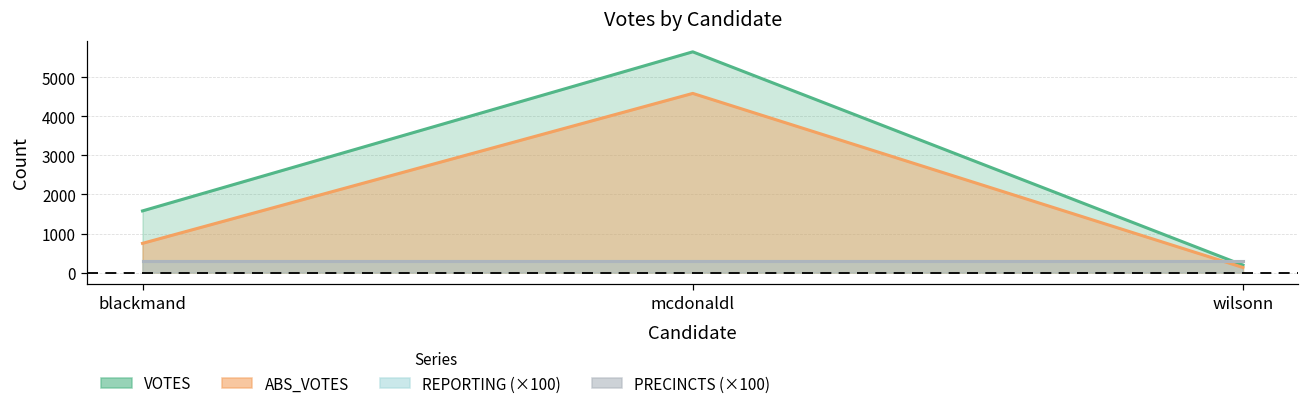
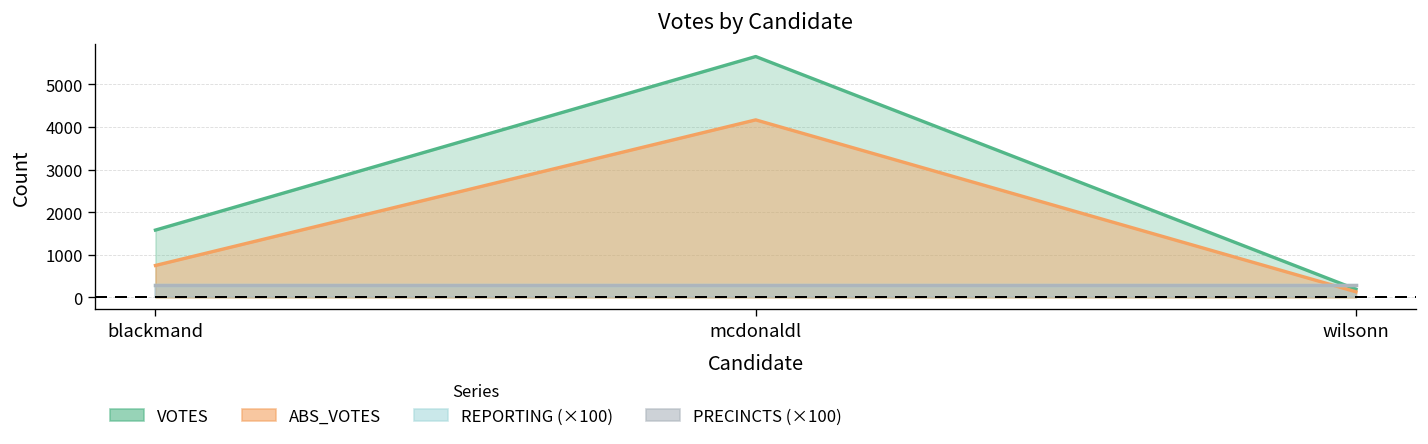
ABS_VOTES, mcdonaldl: 4600 -> 4200
